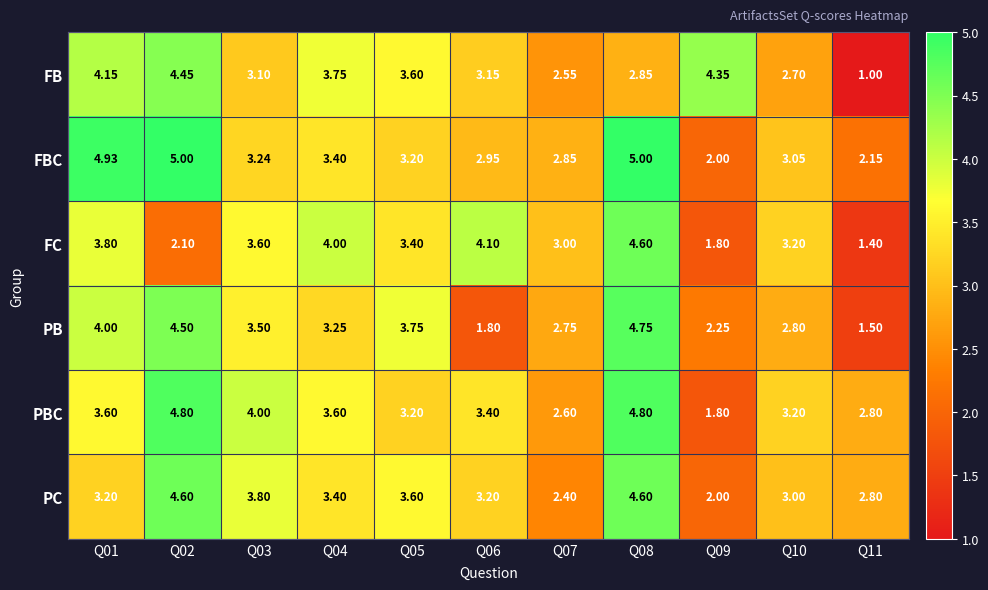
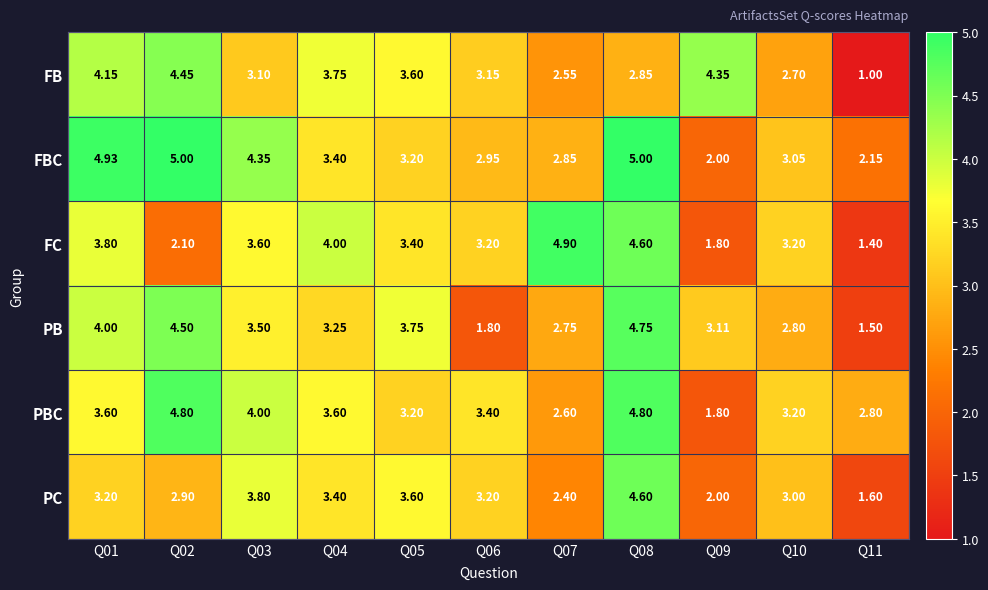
FBC, Q03: 3.24 -> 4.35
FC, Q06: 4.10 -> 3.20
FC, Q07: 3.00 -> 4.90
PB, Q09: 2.25 -> 3.11
PC, Q02: 4.60 -> 2.90
PC, Q11: 2.80 -> 1.60
